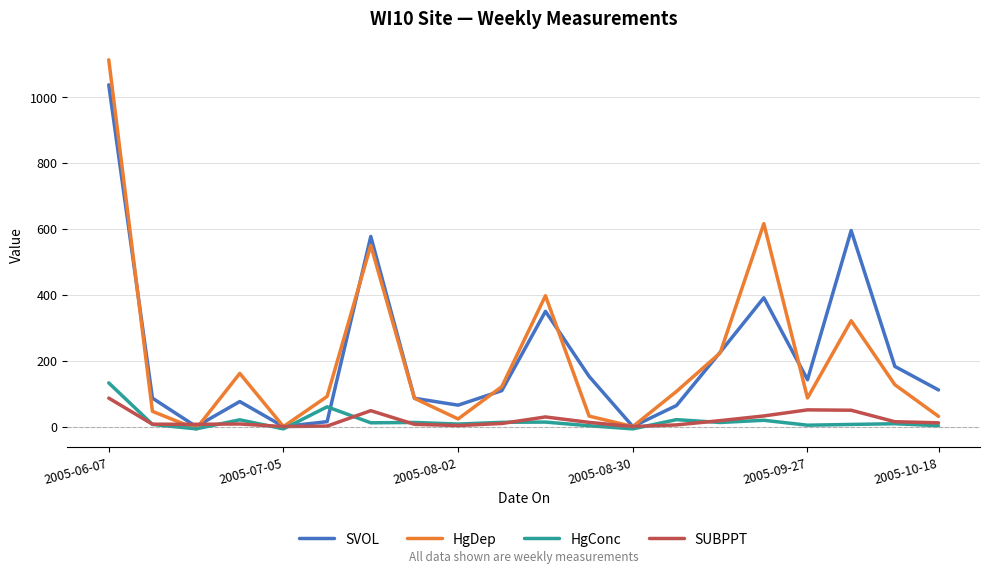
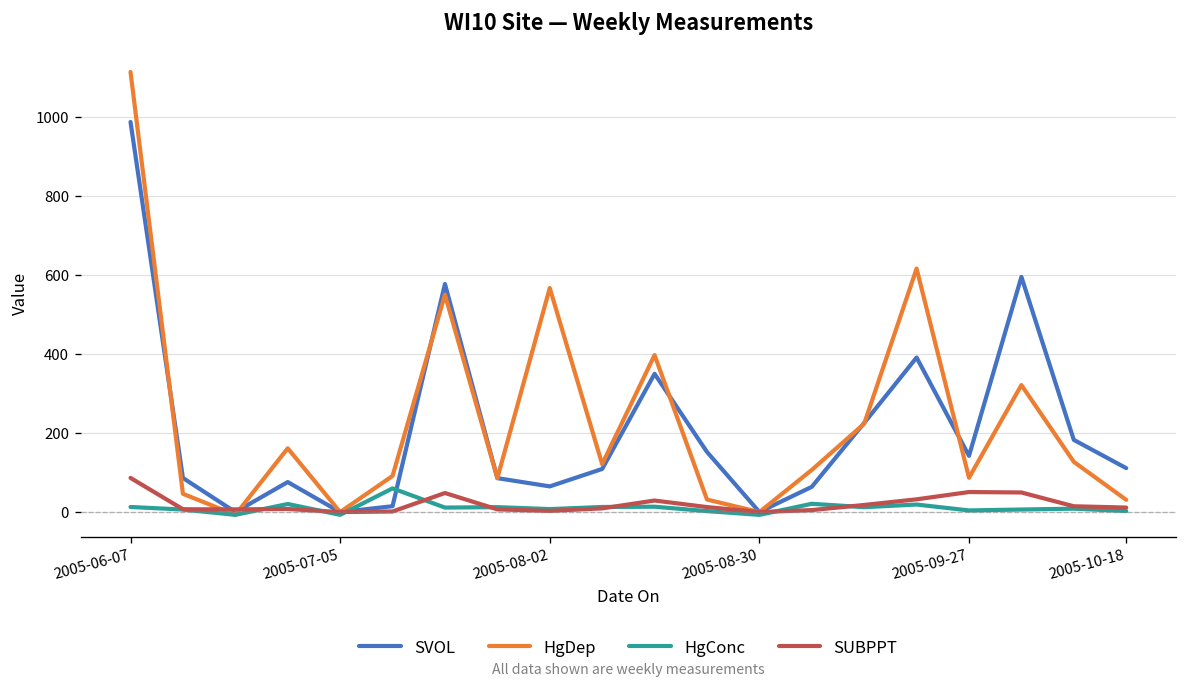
SVOL, 2005-06-07: 1040 -> 990
HgConc, 2005-06-07: 130 -> 10
HgDep, 2005-08-02: 20 -> 570
